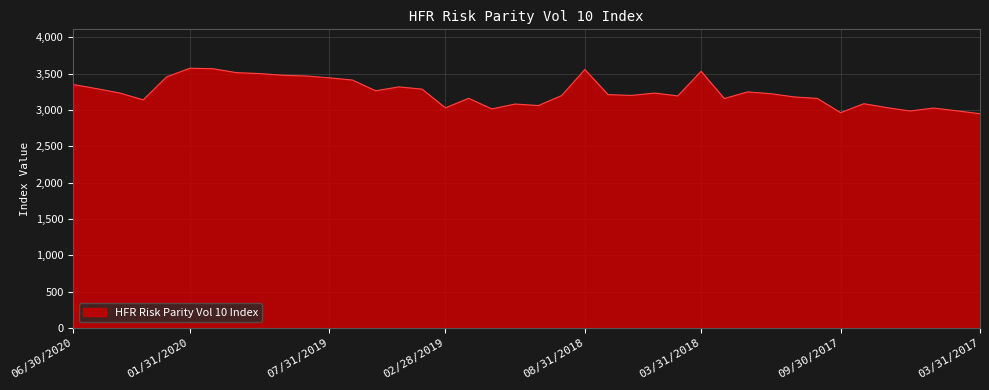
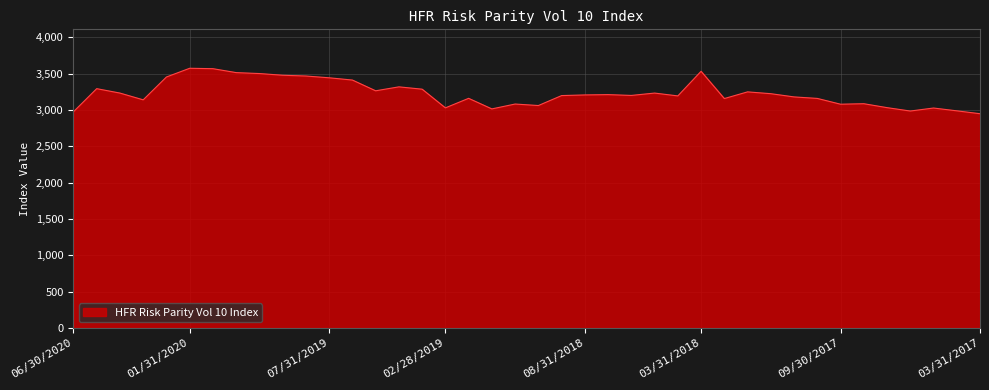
06/30/2020: 3,300 -> 3,000
08/31/2018: 3,600 -> 3,200
09/30/2017: 3,000 -> 3,100
